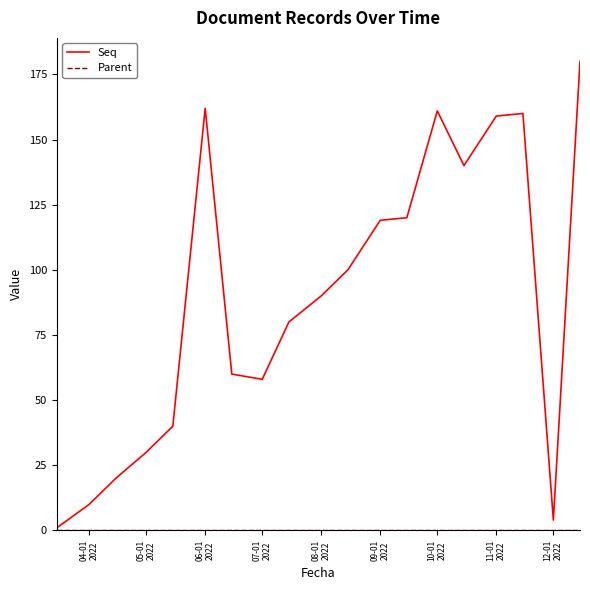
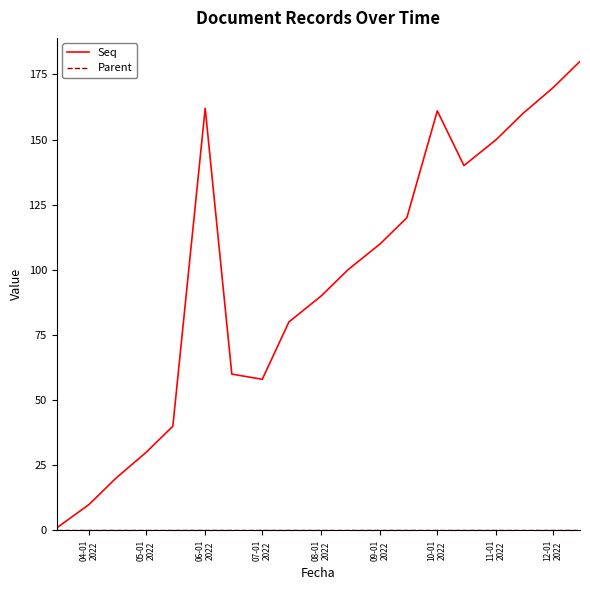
Seq, 09-01 2022: 119 -> 110
Seq, 11-01 2022: 159 -> 150
Seq, 12-01 2022: 4 -> 170
